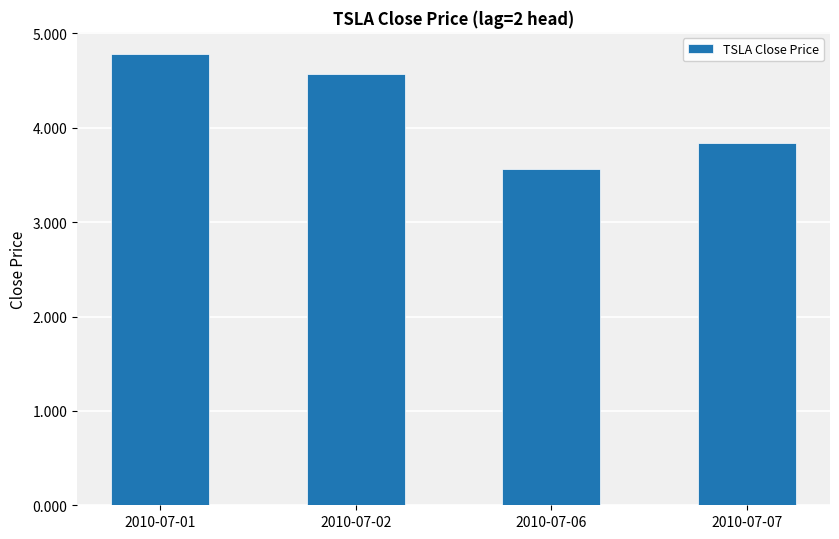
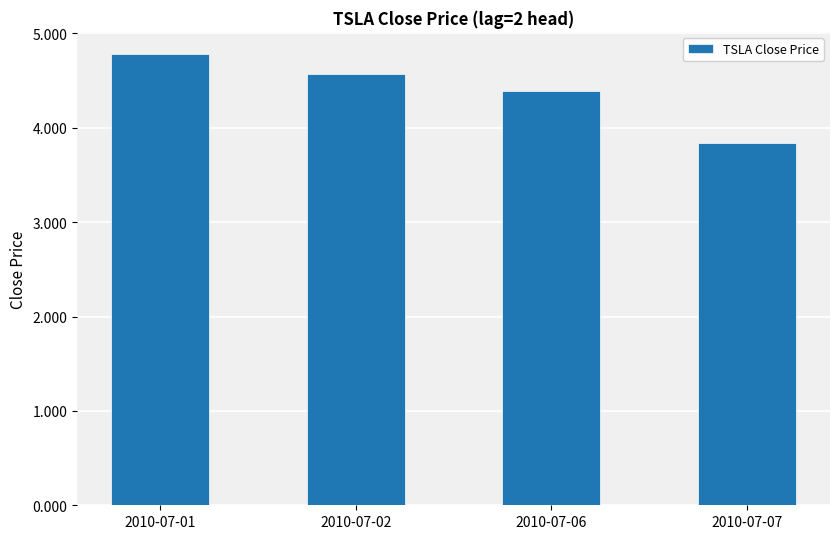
2010-07-06: 3.6 -> 4.4
